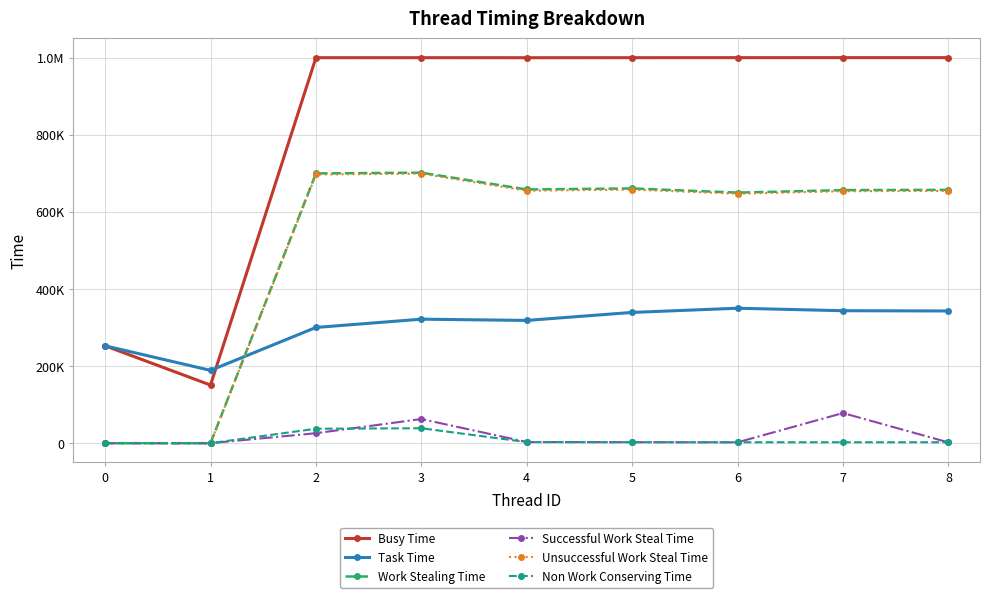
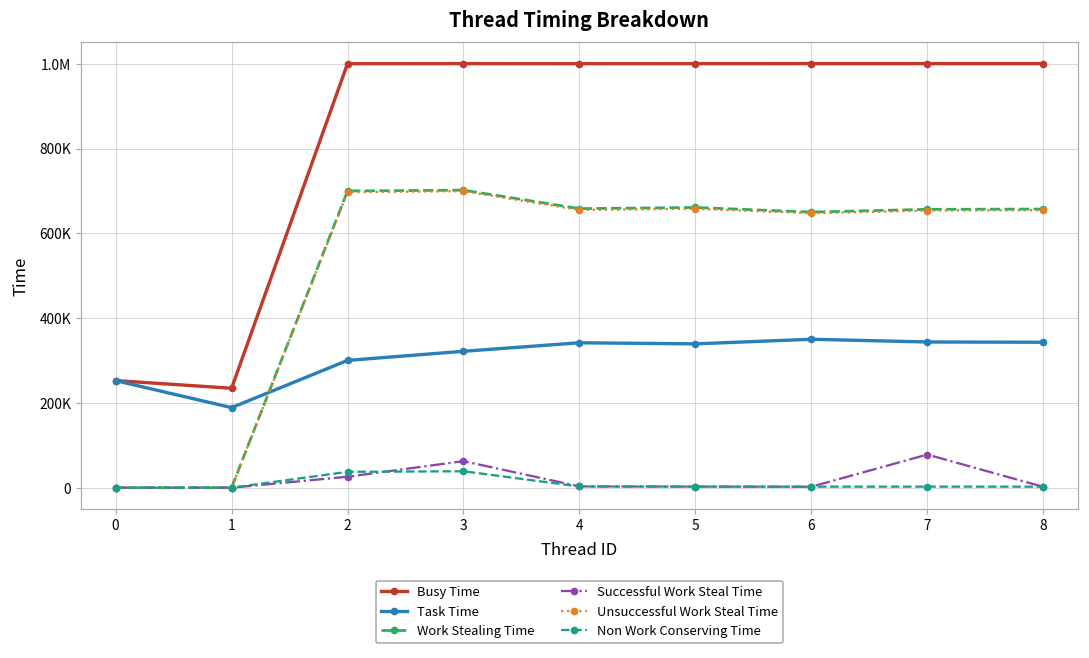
Busy Time, 1: 150000 -> 230000
Task Time, 4: 320000 -> 340000
